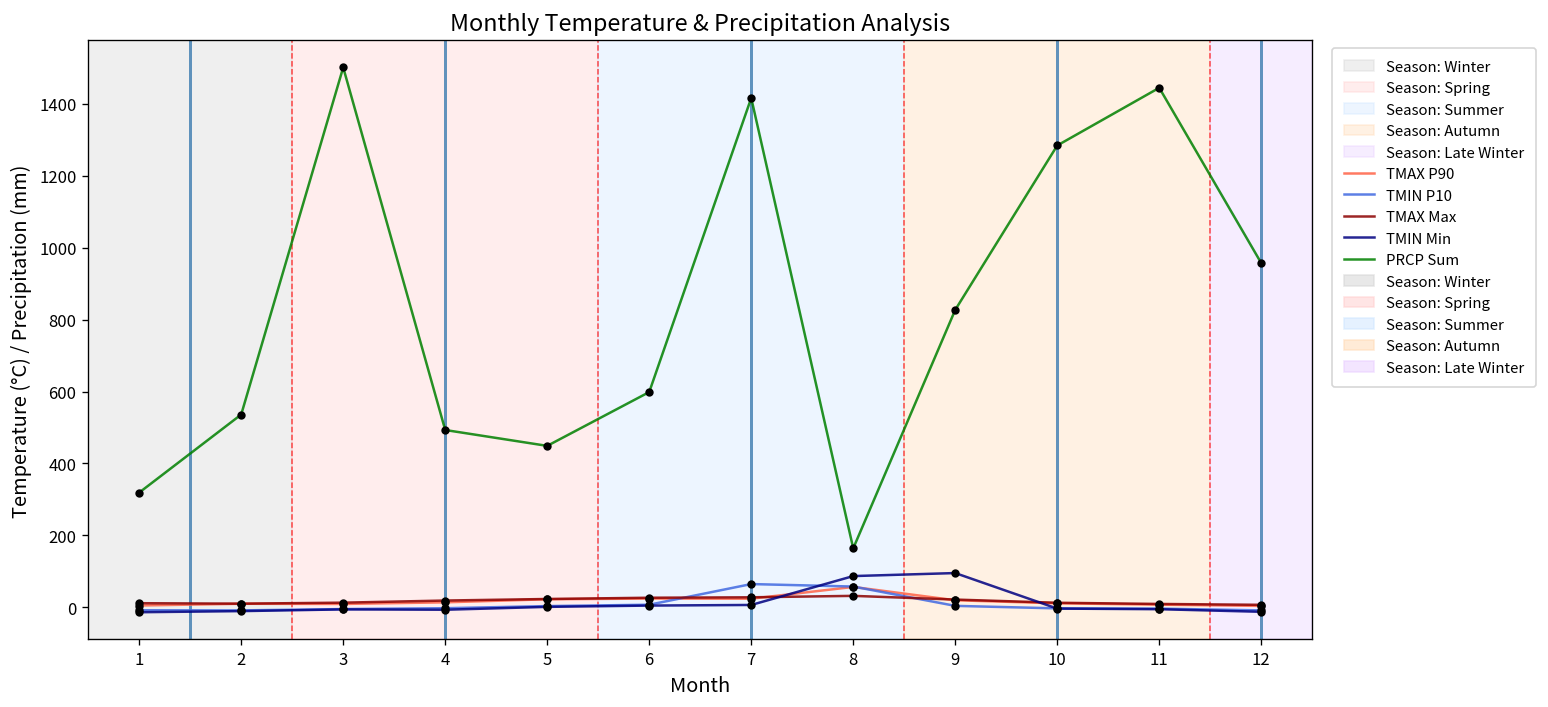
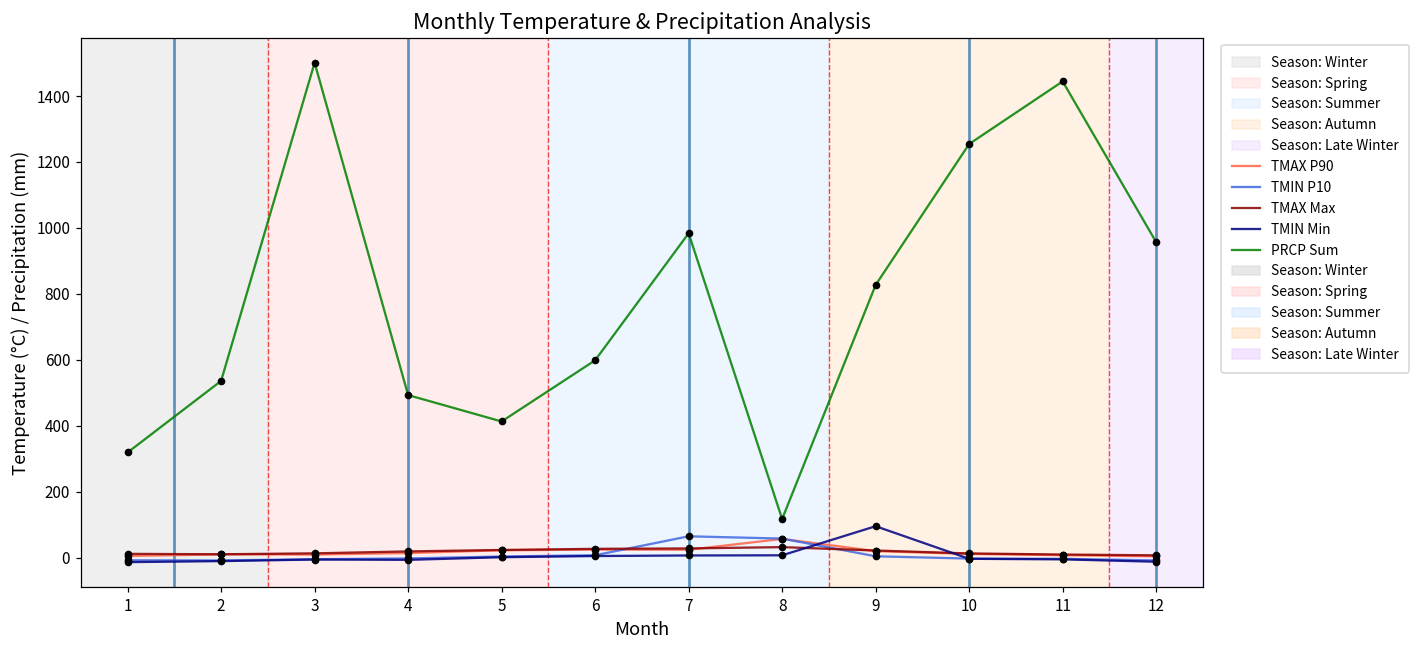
PRCP Sum, 5: 450 -> 410
PRCP Sum, 7: 1420 -> 980
TMIN Min, 8: 90 -> 10
PRCP Sum, 8: 160 -> 120
PRCP Sum, 10: 1280 -> 1250
